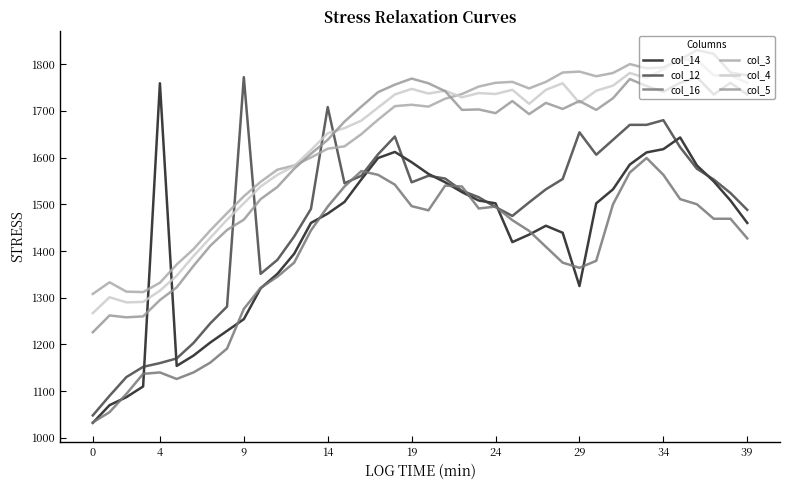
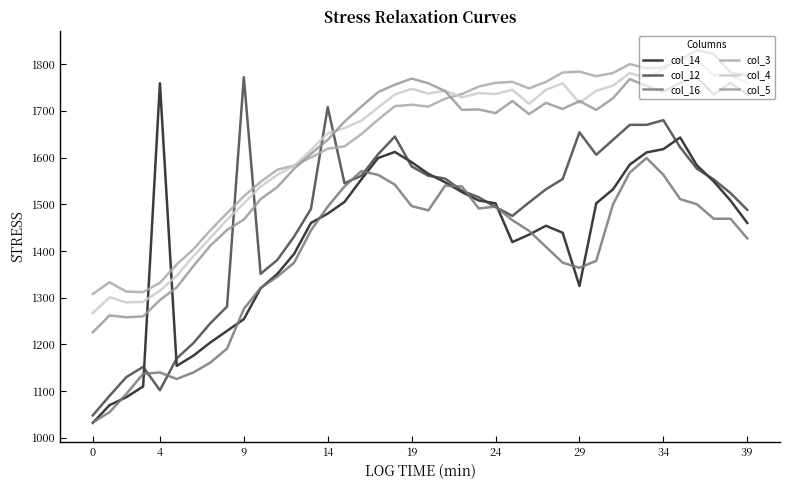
col_12, 4: 1160 -> 1100
col_12, 19: 1550 -> 1580
